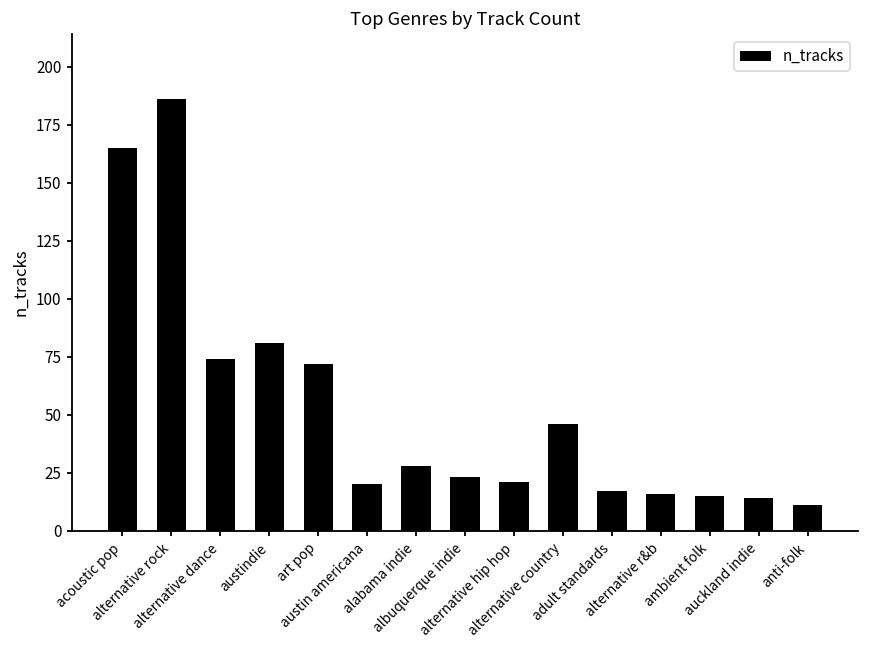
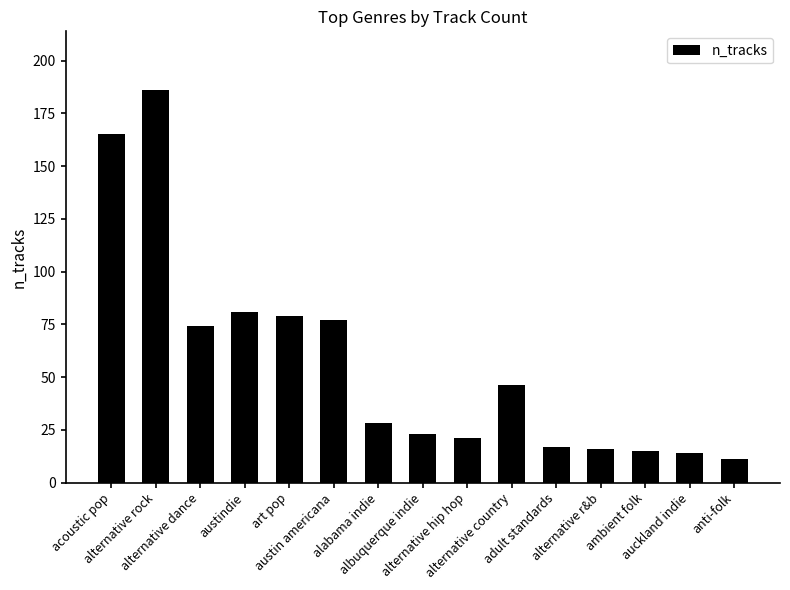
art pop: 72 -> 79
austin americana: 20 -> 77
